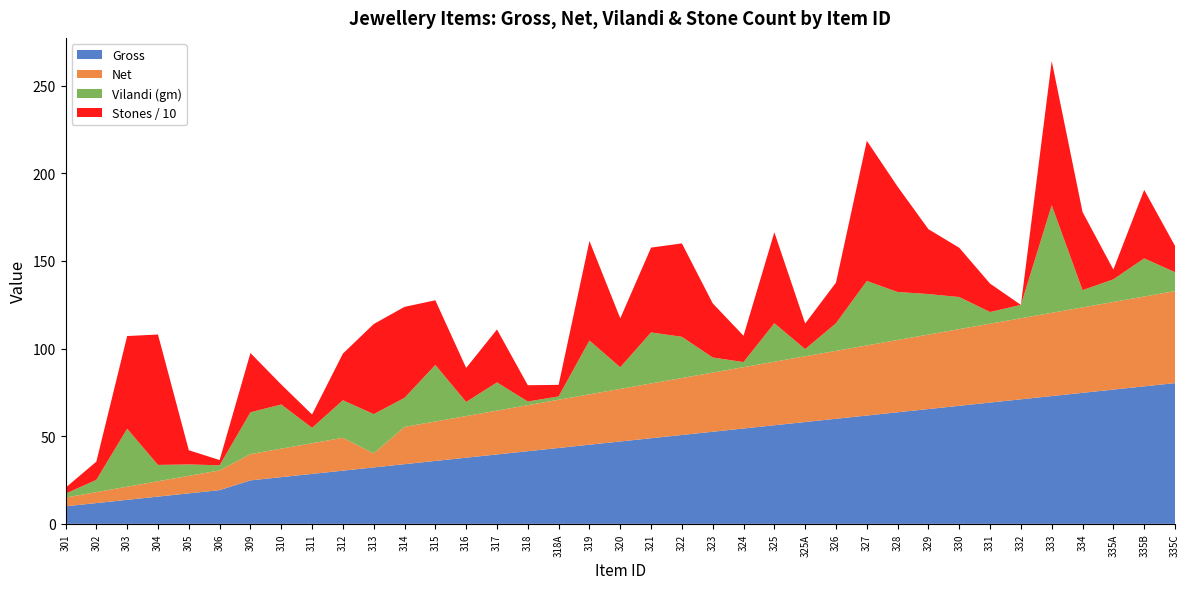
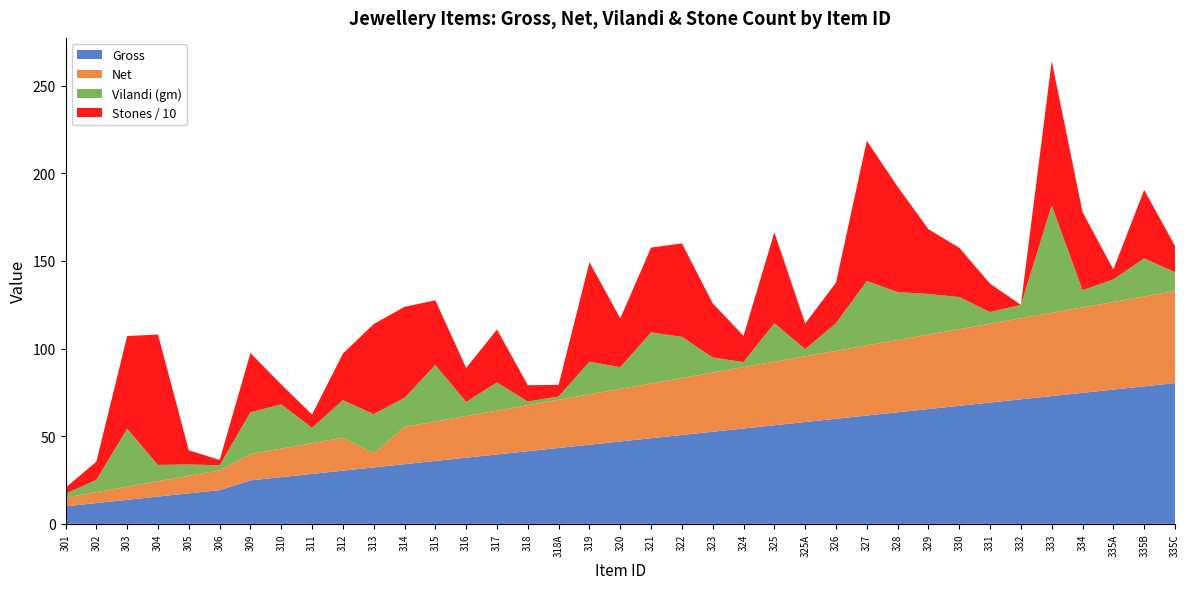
Vilandi (gm), 319: 31 -> 19
